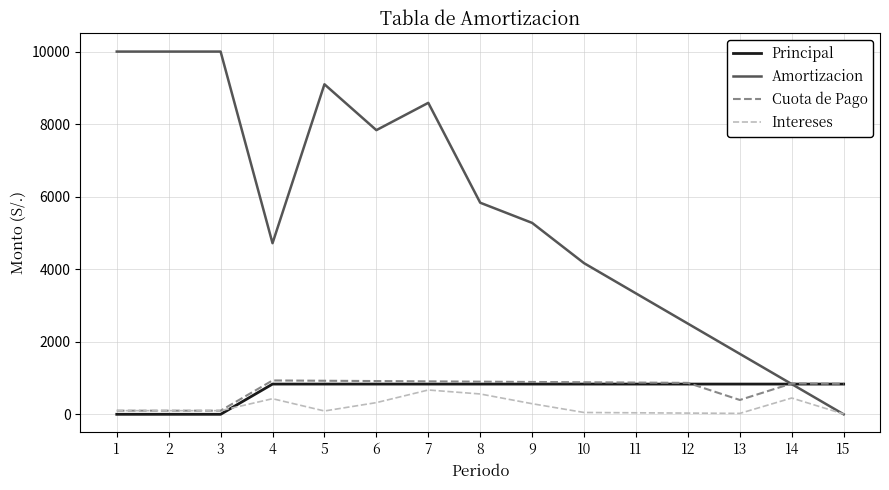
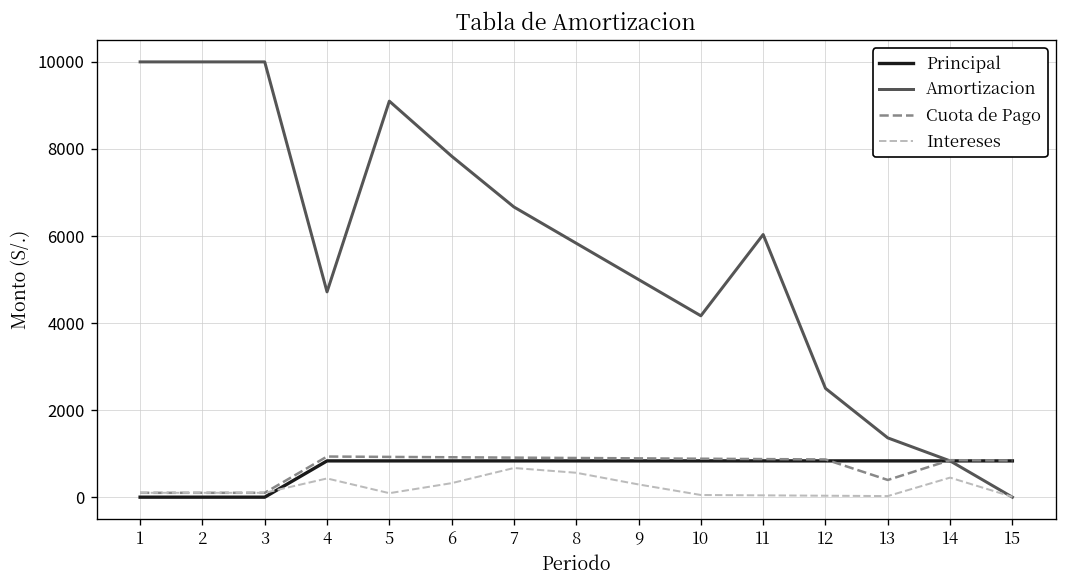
Amortizacion, 7: 8600 -> 6700
Amortizacion, 9: 5300 -> 5000
Amortizacion, 11: 3300 -> 6000
Amortizacion, 13: 1700 -> 1400
